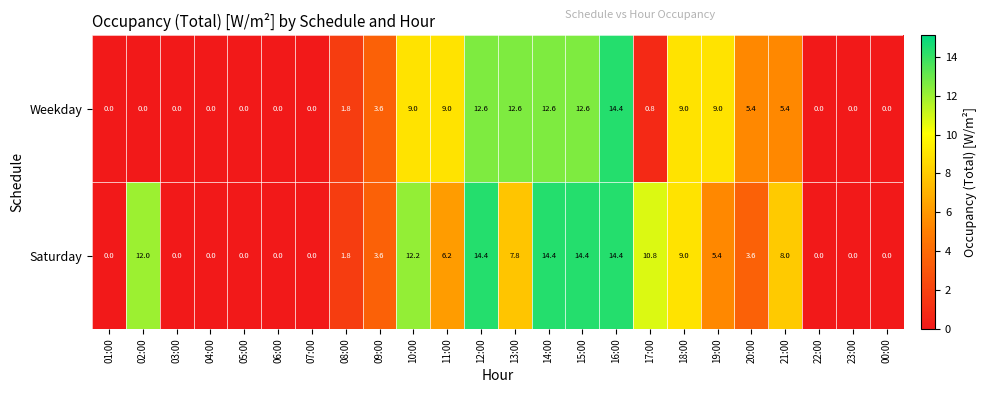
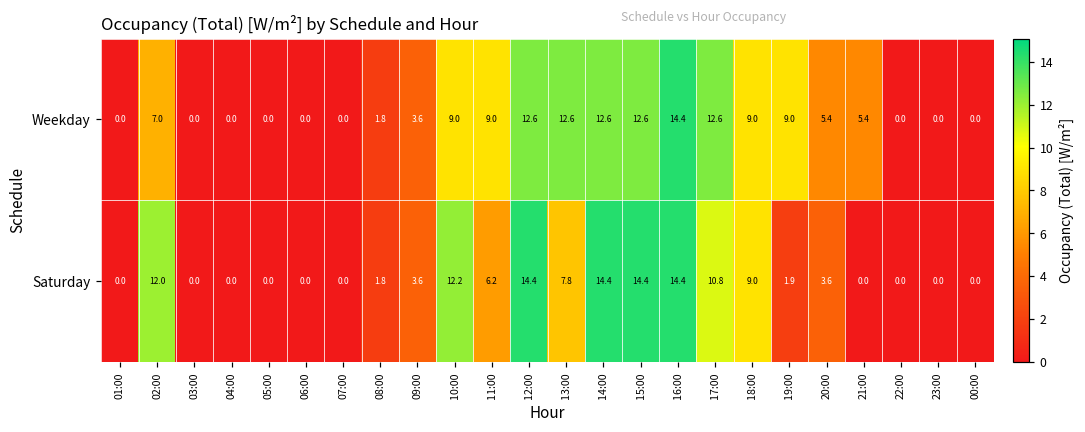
Weekday, 02:00: 0.0 -> 7.0
Weekday, 17:00: 0.8 -> 12.6
Saturday, 19:00: 5.4 -> 1.9
Saturday, 21:00: 8.0 -> 0.0
